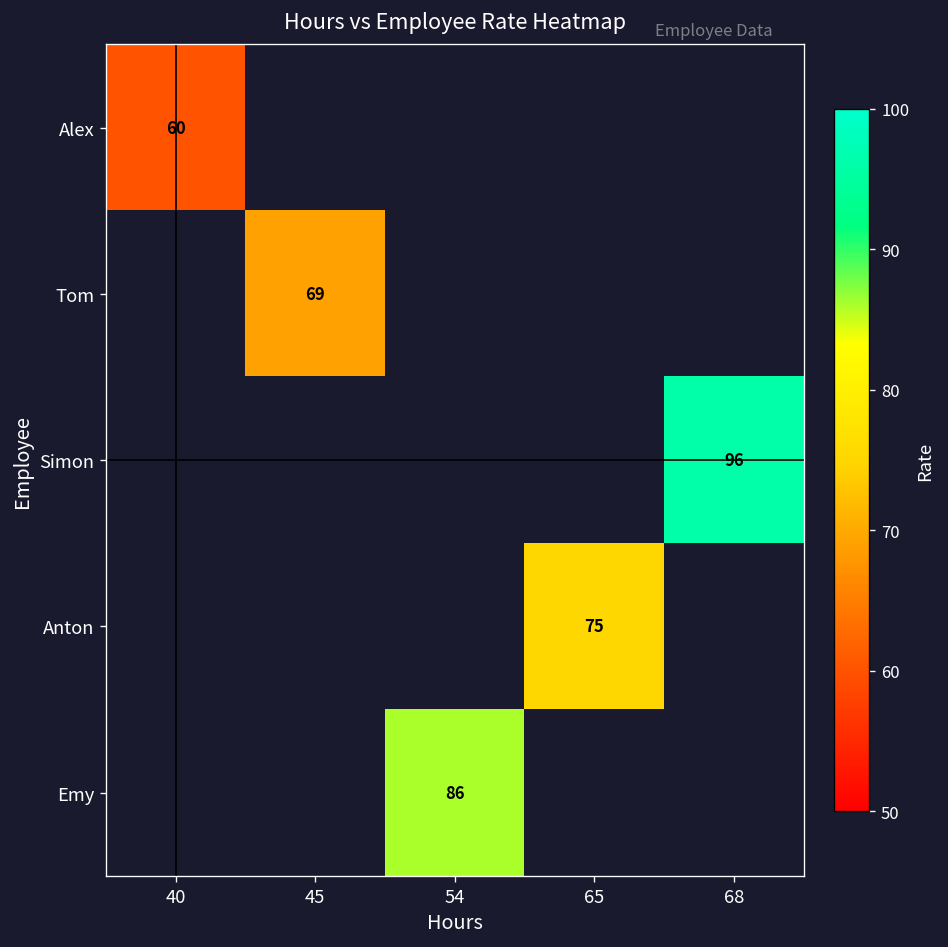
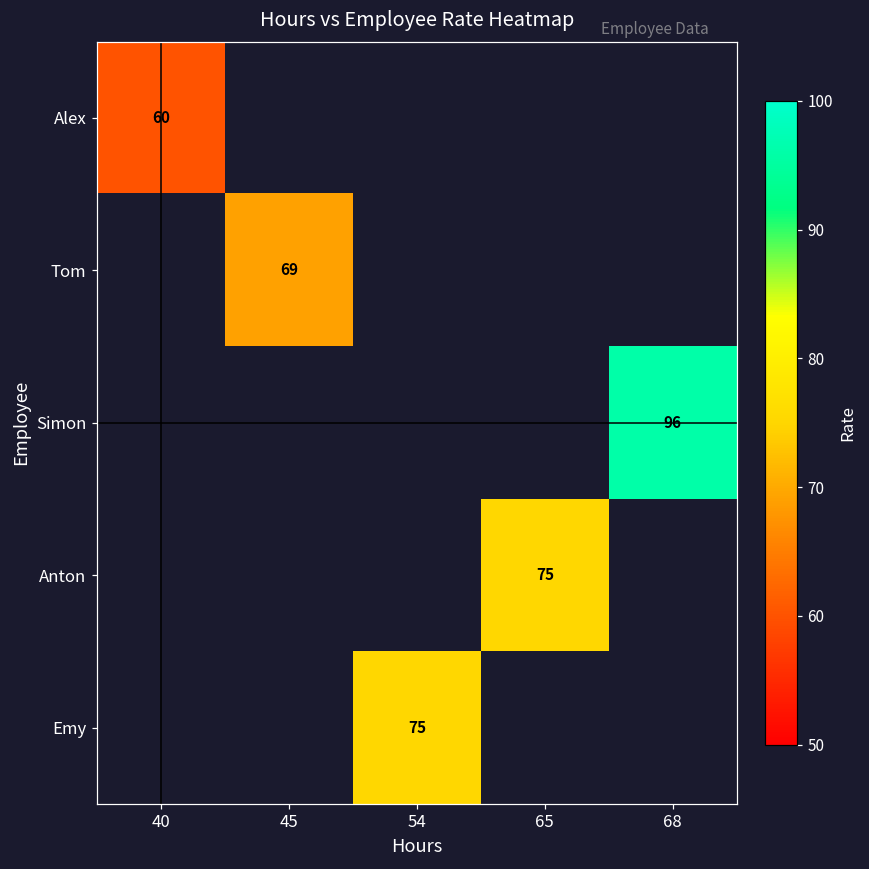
Emy, 54: 86 -> 75
